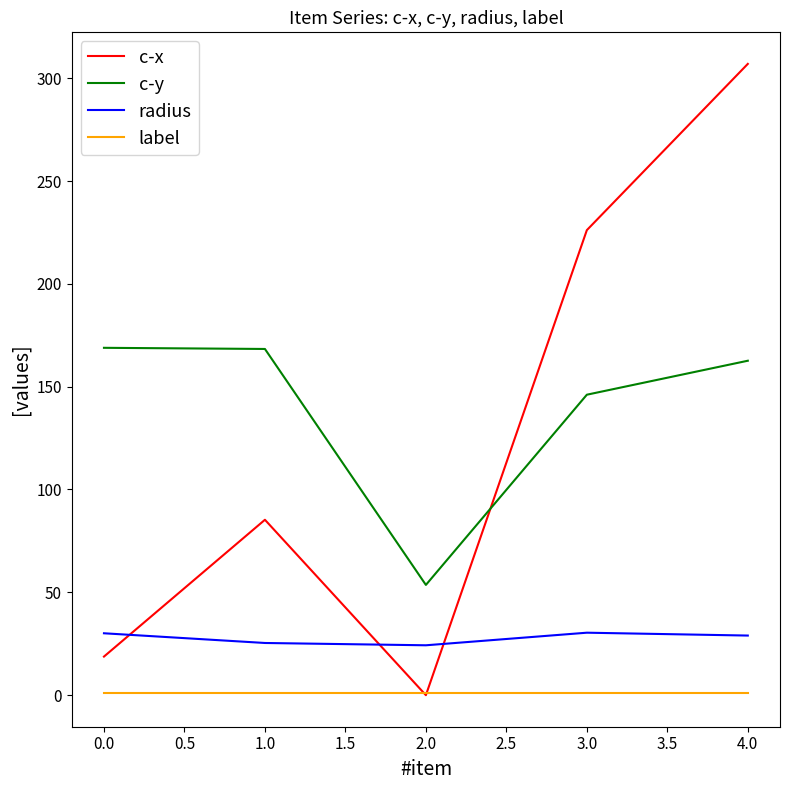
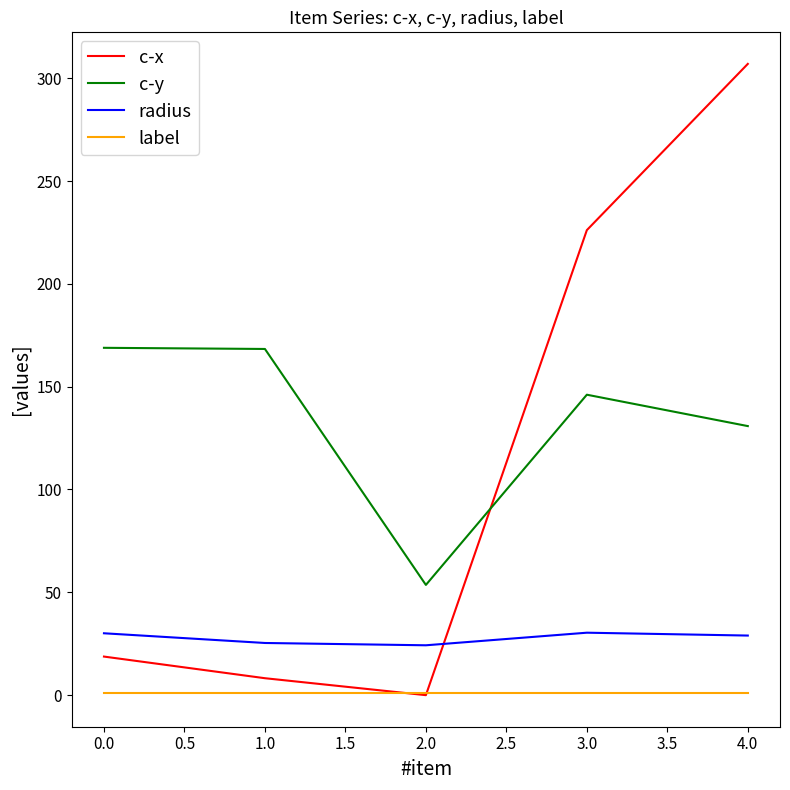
c-x, 1.0: 85 -> 8
c-y, 4.0: 163 -> 131
